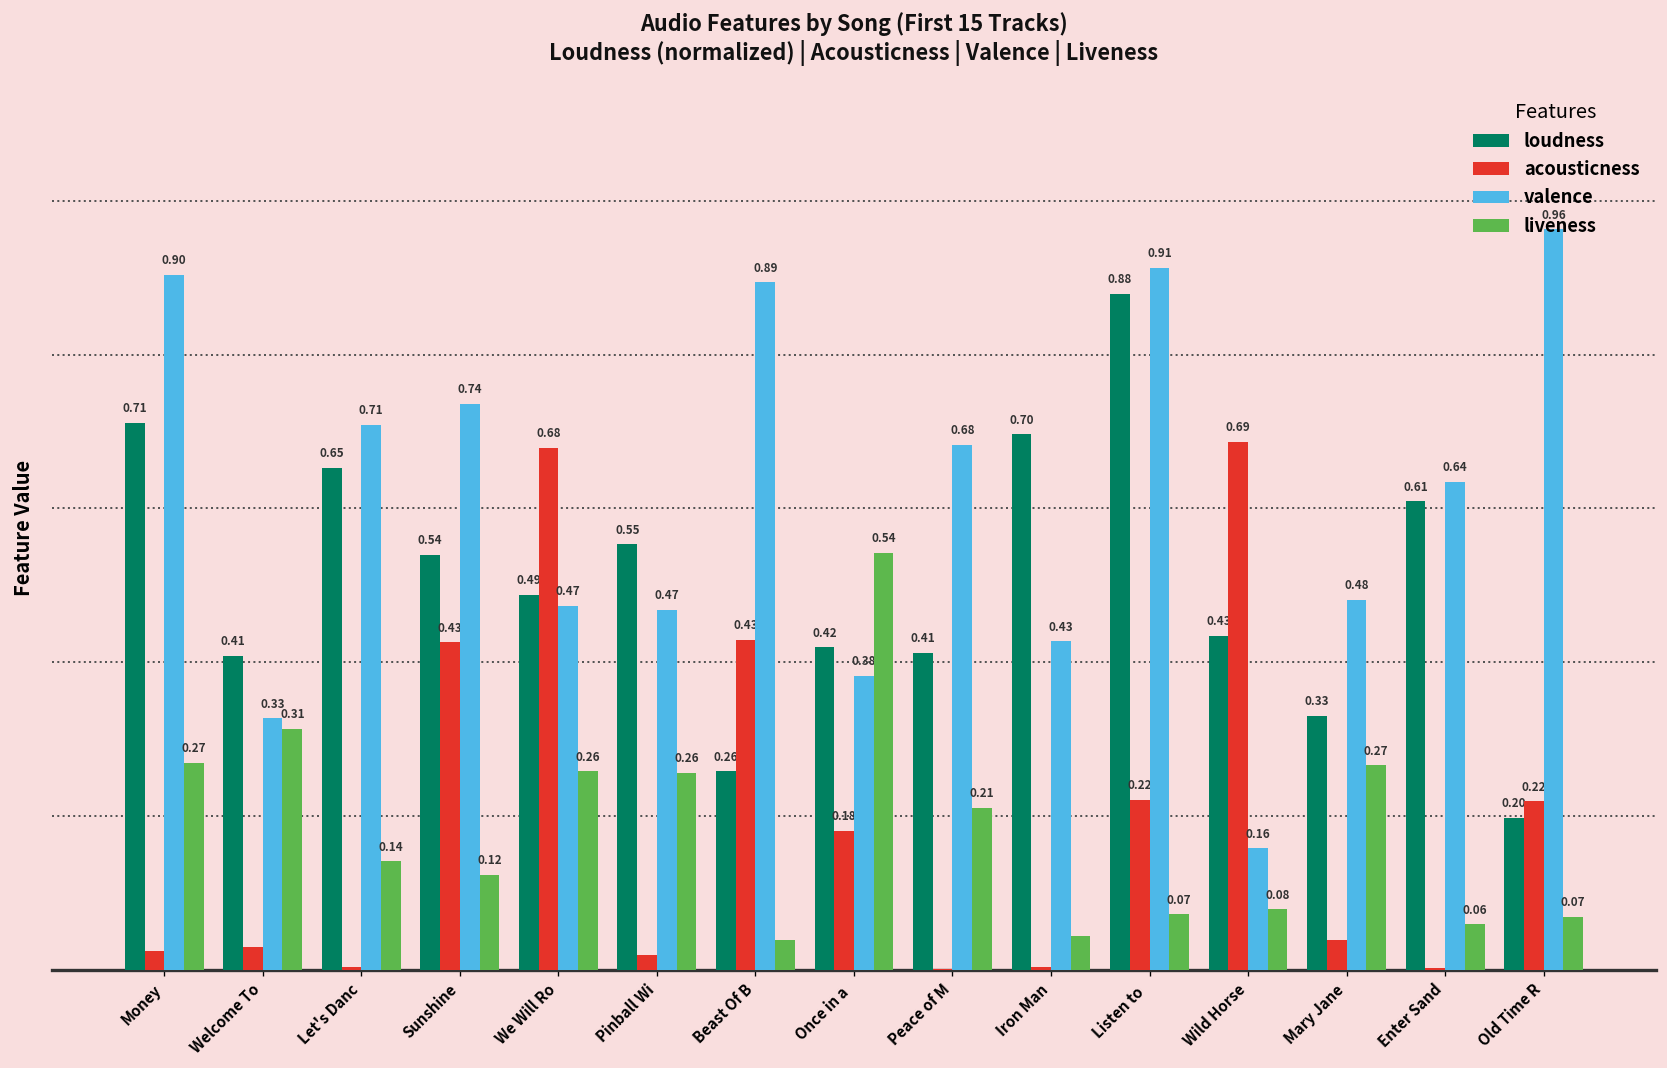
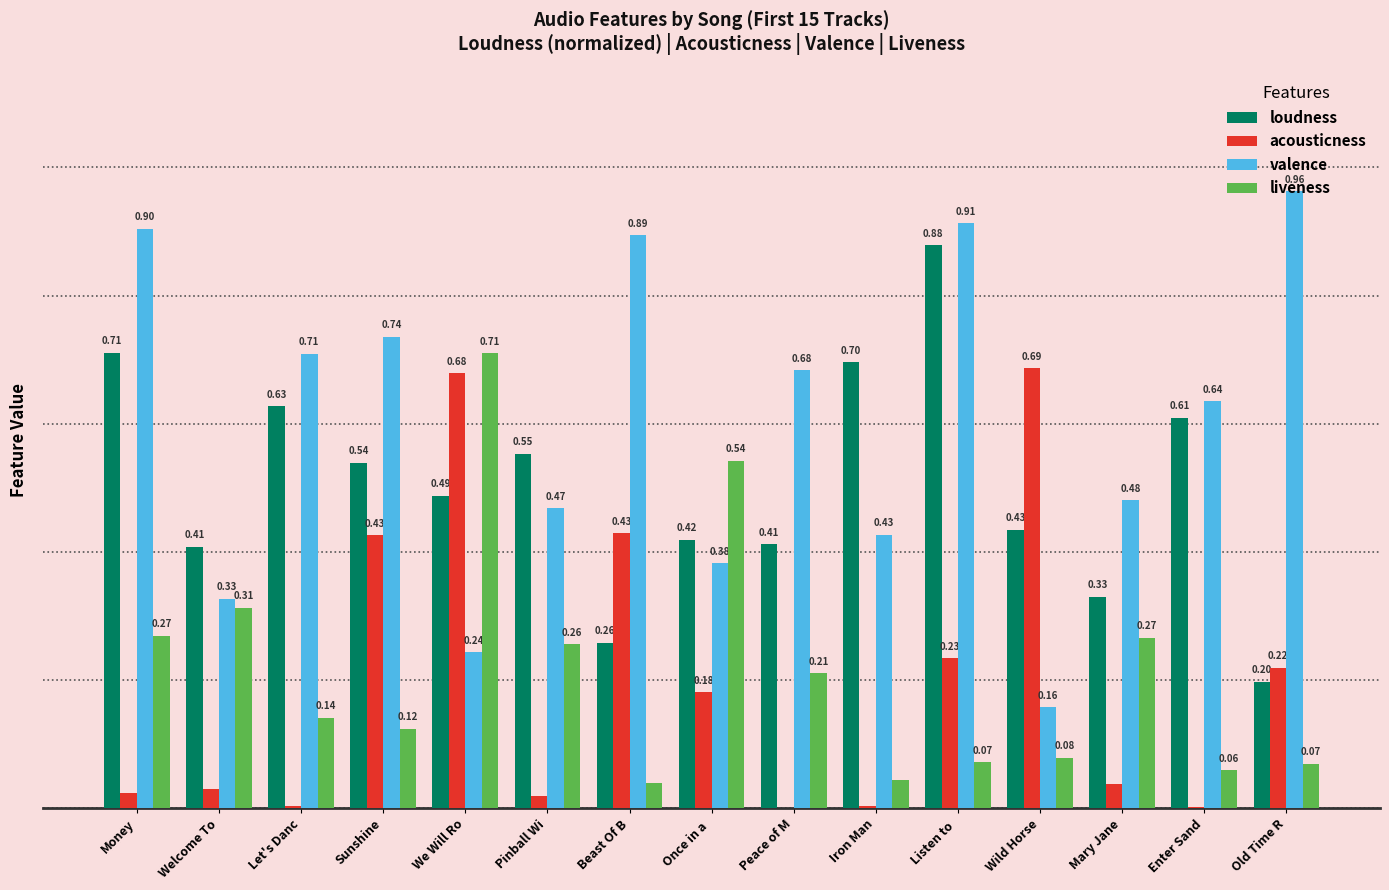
loudness, Let's Danc: 0.65 -> 0.63
valence, We Will Ro: 0.47 -> 0.24
liveness, We Will Ro: 0.26 -> 0.71
acousticness, Listen to: 0.22 -> 0.23
